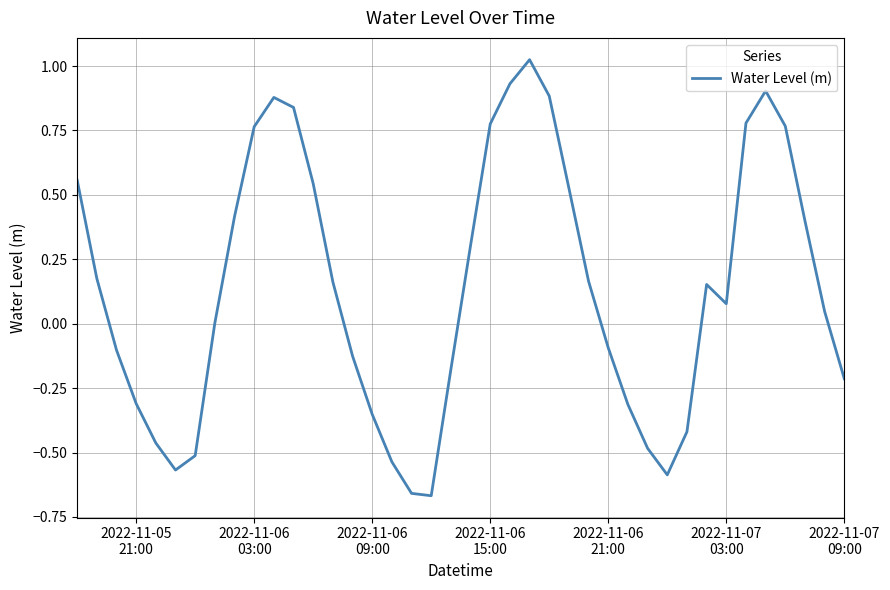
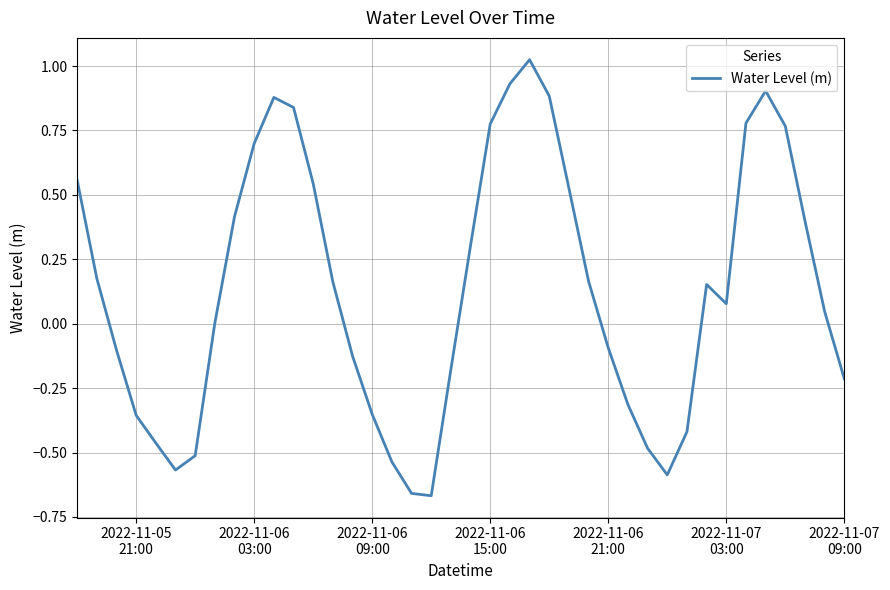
2022-11-05 21:00: -0.31 -> -0.36
2022-11-06 03:00: 0.76 -> 0.70
